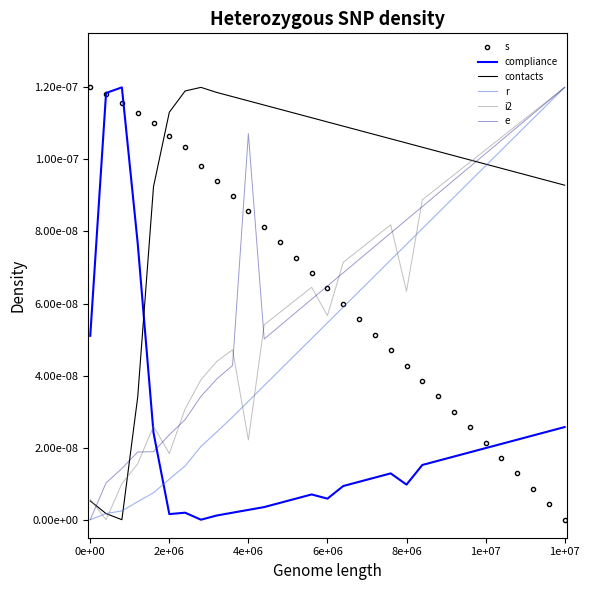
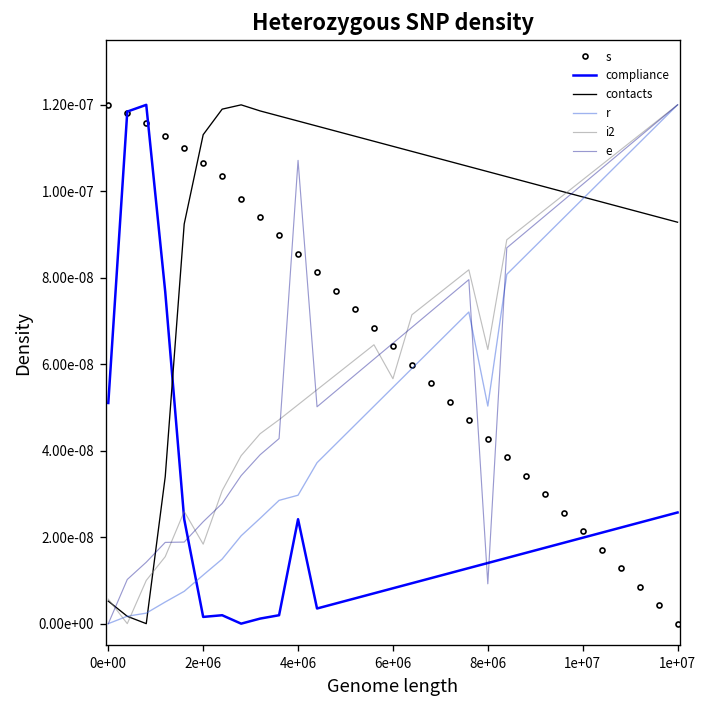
compliance, 4e+06: 0.000000003 -> 0.000000024
r, 4e+06: 0.000000033 -> 0.000000030
i2, 4e+06: 0.000000022 -> 0.000000051
compliance, 6e+06: 0.000000006 -> 0.000000008
compliance, 8e+06: 0.000000010 -> 0.000000014
r, 8e+06: 0.000000076 -> 0.000000050
e, 8e+06: 0.000000083 -> 0.000000009
